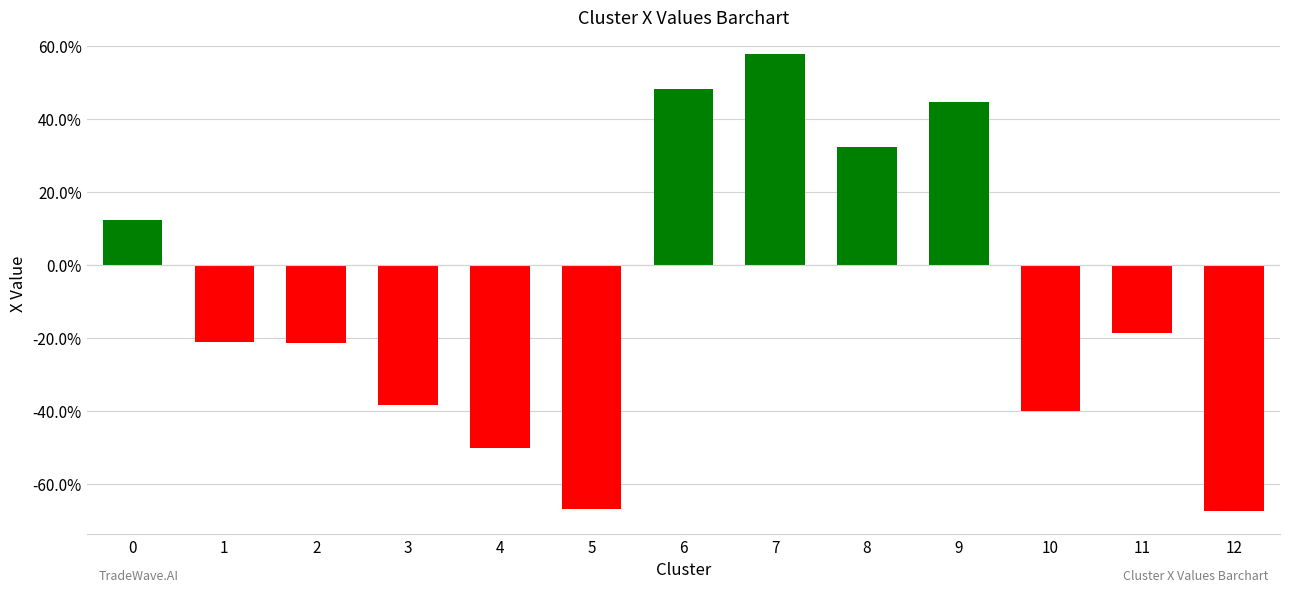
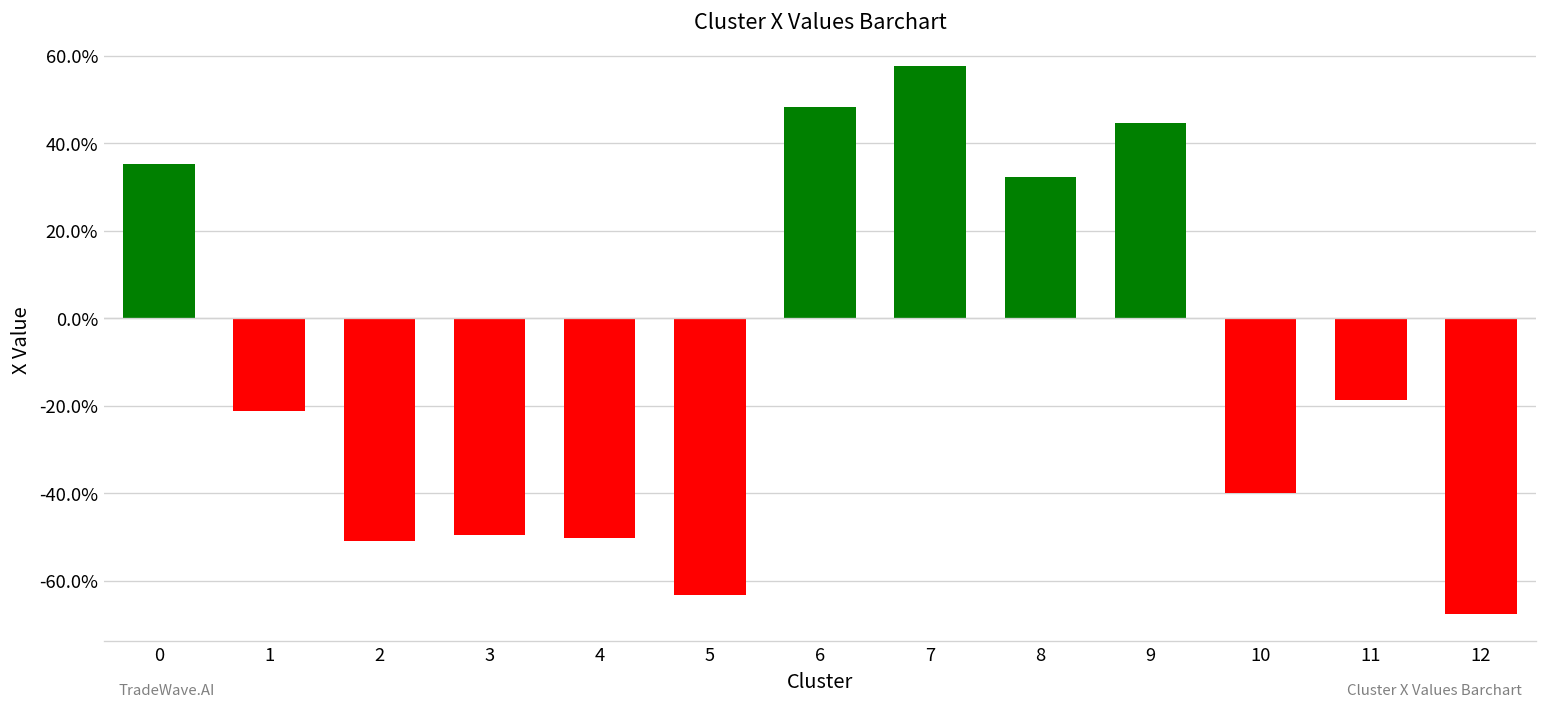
0: 12% -> 35%
2: -22% -> -51%
3: -38% -> -50%
5: -67% -> -63%
